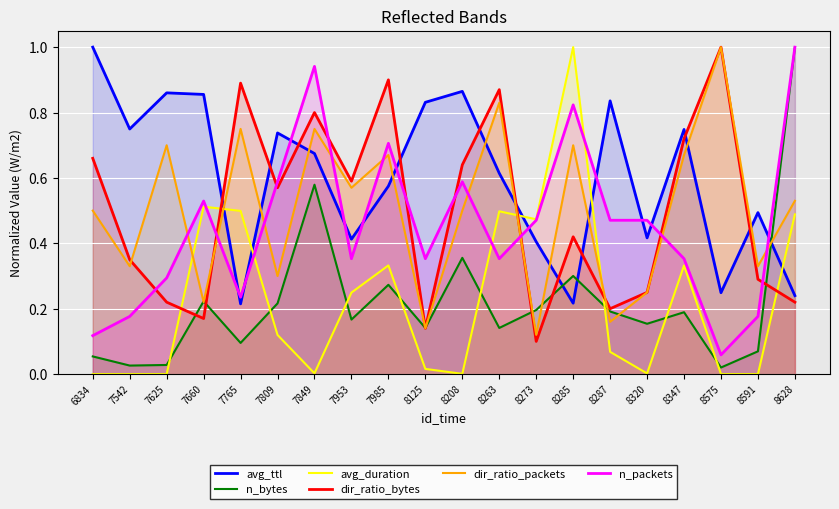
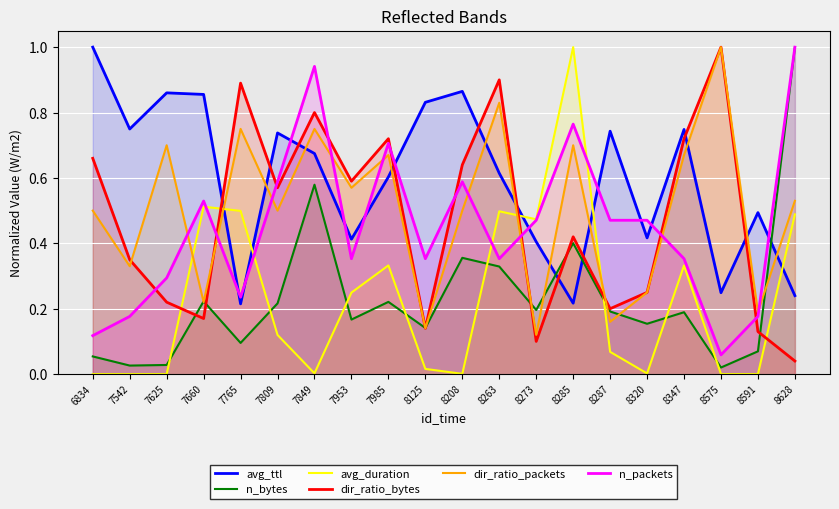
dir_ratio_packets, 7809: 0.3 -> 0.5
avg_ttl, 7985: 0.58 -> 0.60
n_bytes, 7985: 0.27 -> 0.22
dir_ratio_bytes, 7985: 0.90 -> 0.72
n_bytes, 8263: 0.14 -> 0.33
dir_ratio_bytes, 8263: 0.87 -> 0.90
n_bytes, 8285: 0.30 -> 0.40
n_packets, 8285: 0.82 -> 0.76
avg_ttl, 8287: 0.84 -> 0.74
dir_ratio_bytes, 8591: 0.29 -> 0.13
dir_ratio_packets, 8591: 0.33 -> 0.19
dir_ratio_bytes, 8628: 0.22 -> 0.04
